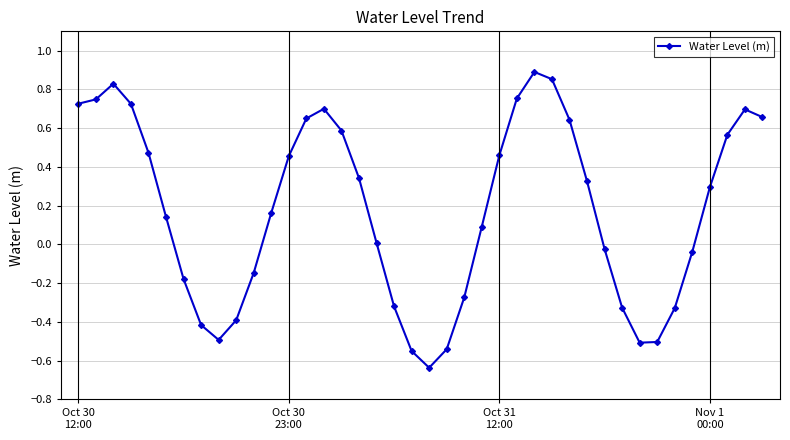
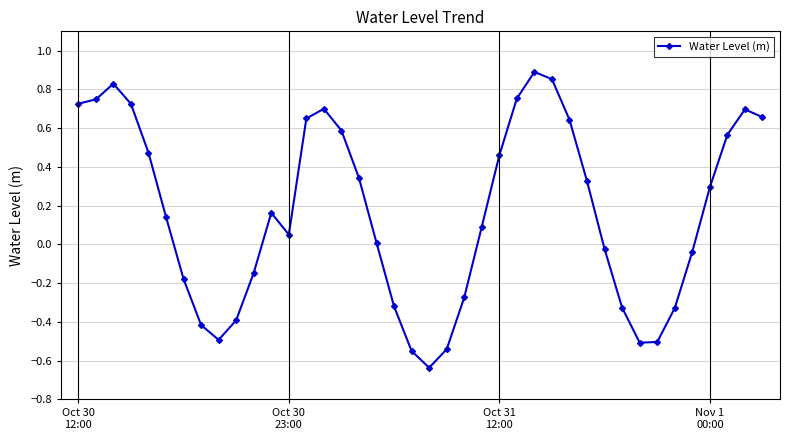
Oct 30 23:00: 0.46 -> 0.05
